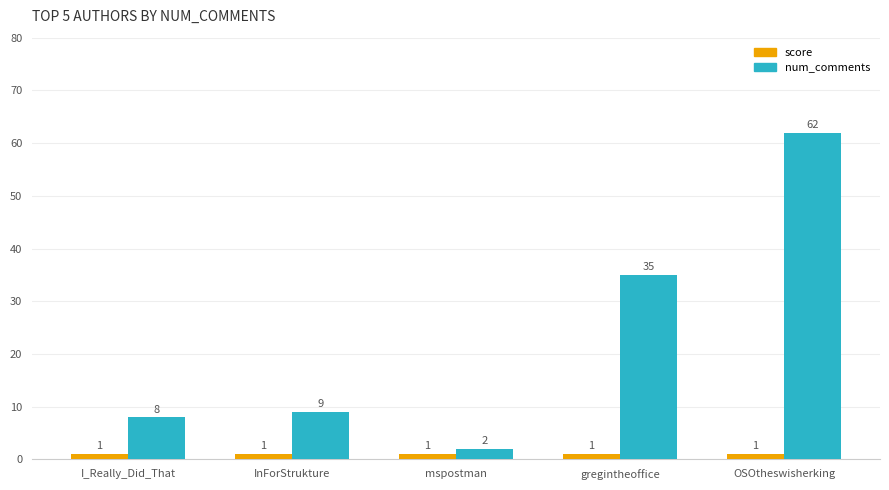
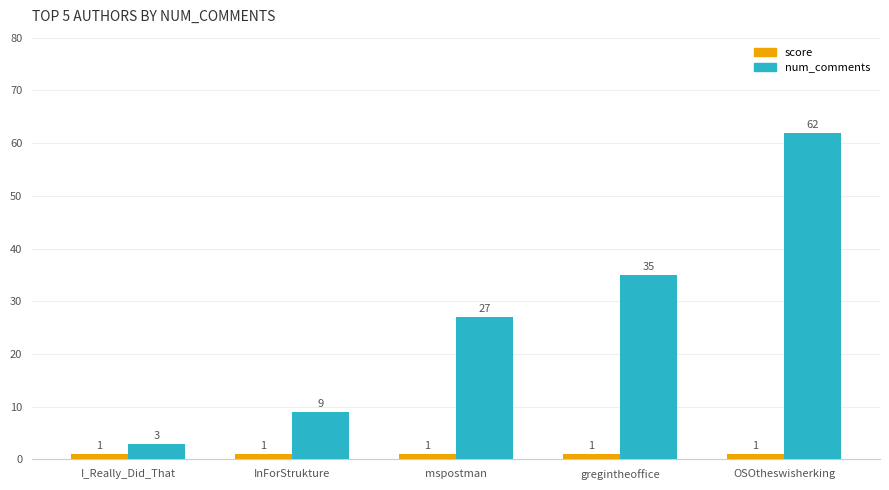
num_comments, I_Really_Did_That: 8 -> 3
num_comments, mspostman: 2 -> 27
